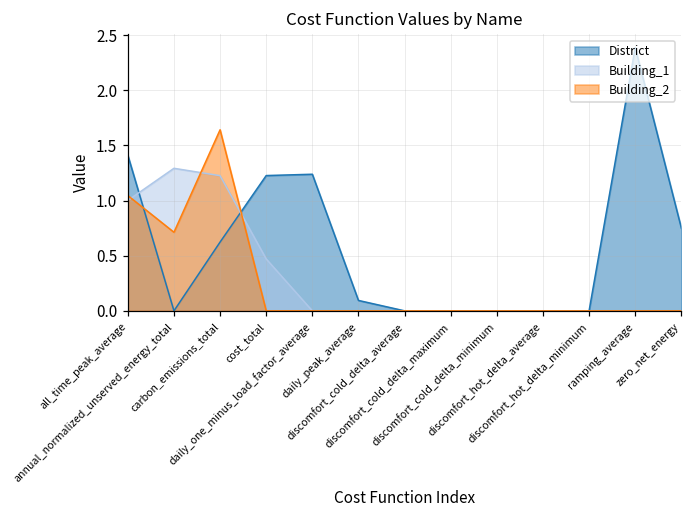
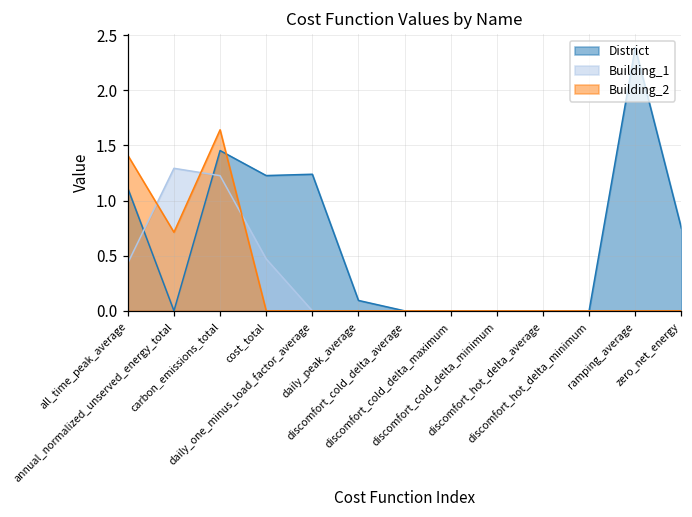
District, all_time_peak_average: 1.41 -> 1.11
Building_1, all_time_peak_average: 1.00 -> 0.43
Building_2, all_time_peak_average: 1.05 -> 1.41
District, carbon_emissions_total: 0.62 -> 1.45
